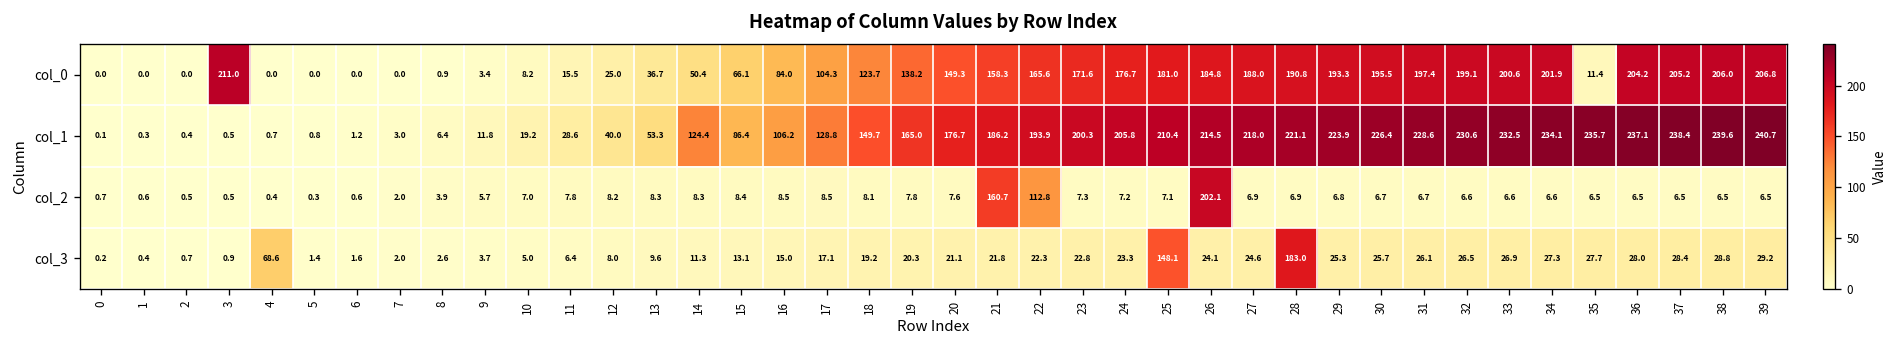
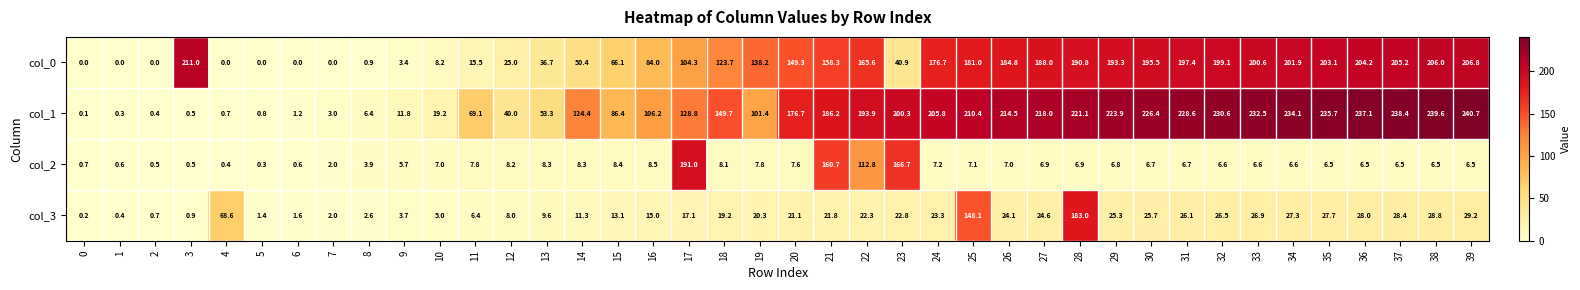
col_0, 23: 171.6 -> 40.9
col_0, 35: 11.4 -> 203.1
col_1, 11: 28.6 -> 69.1
col_1, 19: 165.0 -> 101.4
col_2, 17: 8.5 -> 191.0
col_2, 23: 7.3 -> 166.7
col_2, 26: 202.1 -> 7.0
